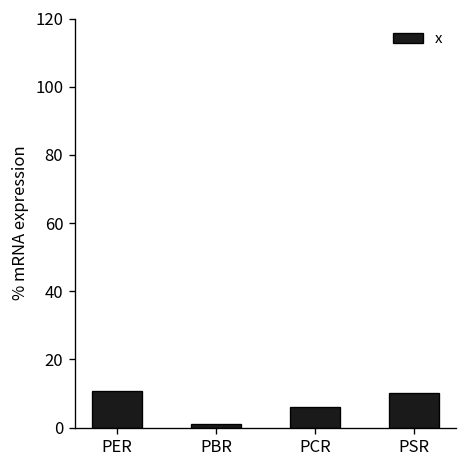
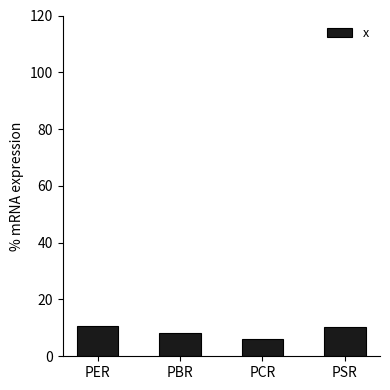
PBR: 1 -> 8
